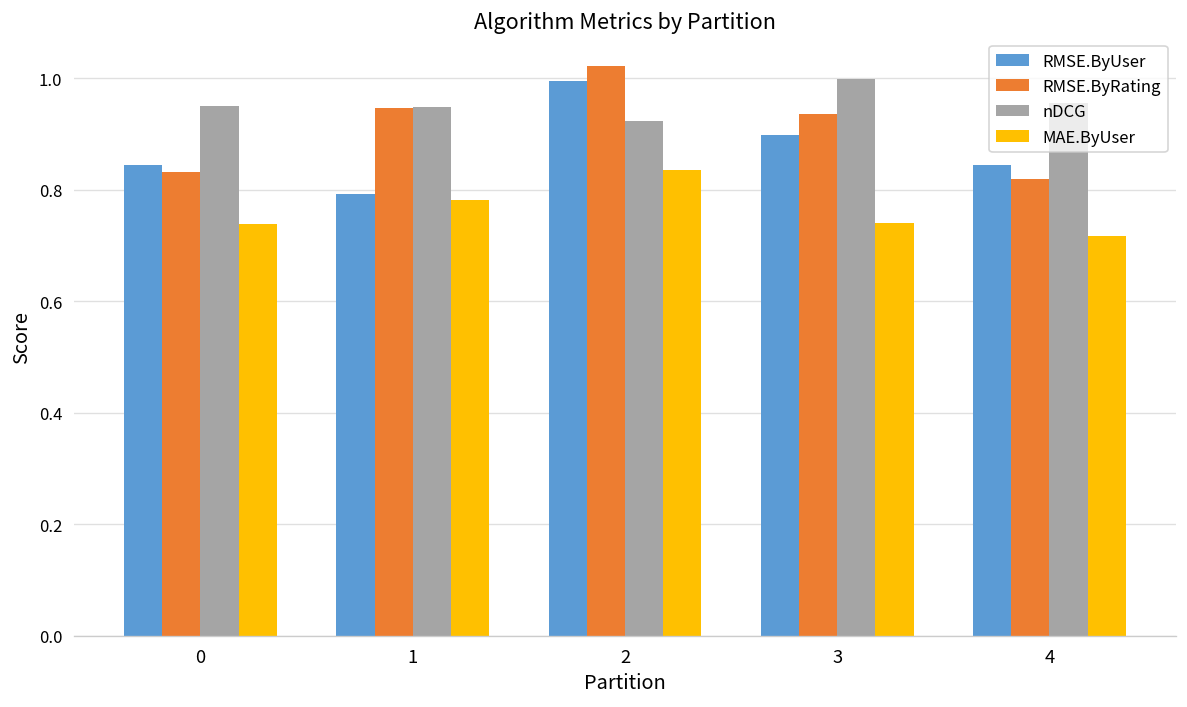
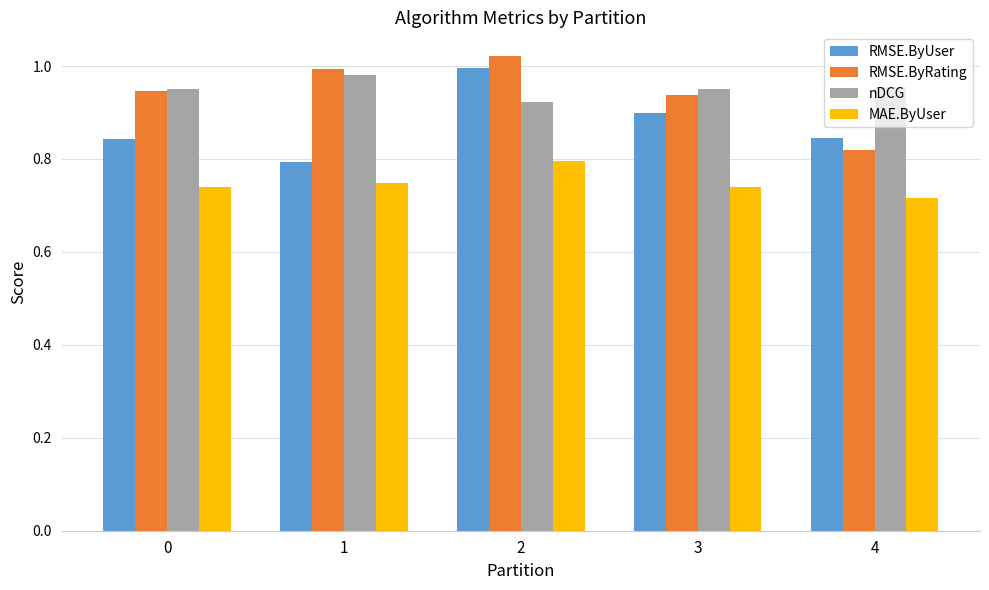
RMSE.ByRating, 0: 0.83 -> 0.95
RMSE.ByRating, 1: 0.95 -> 0.99
nDCG, 1: 0.95 -> 0.98
MAE.ByUser, 1: 0.78 -> 0.75
MAE.ByUser, 2: 0.84 -> 0.80
nDCG, 3: 1.00 -> 0.95
